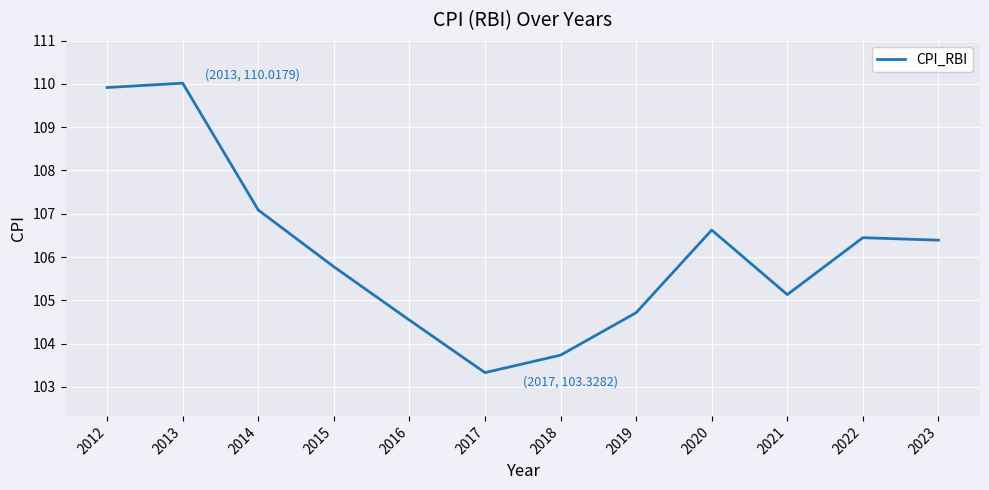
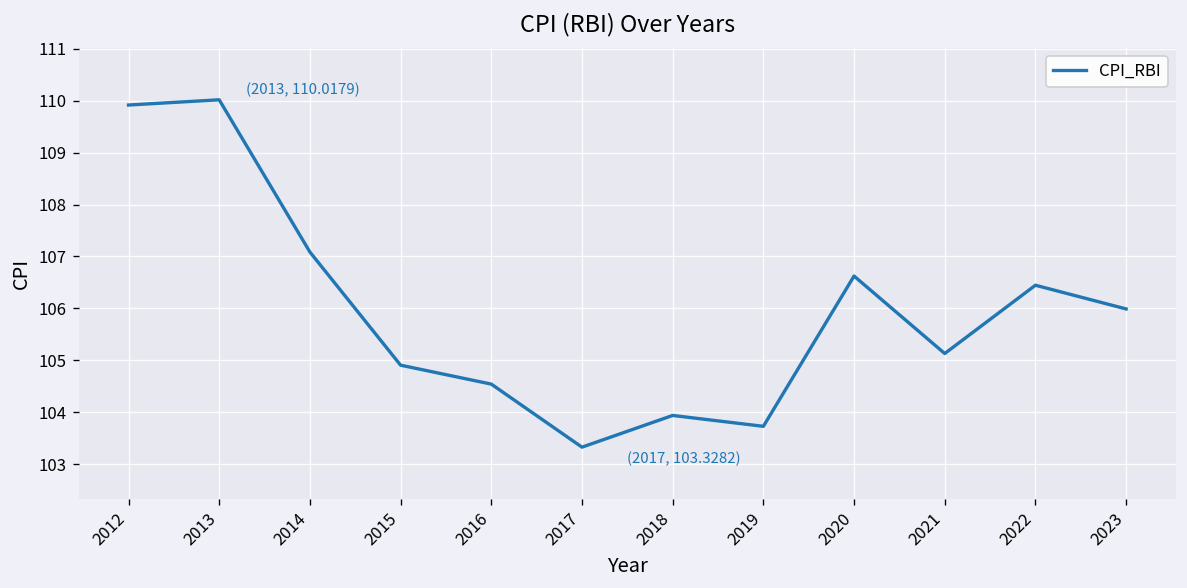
2015: 105.8 -> 104.9
2018: 103.7 -> 103.9
2019: 104.7 -> 103.7
2023: 106.4 -> 106.0
